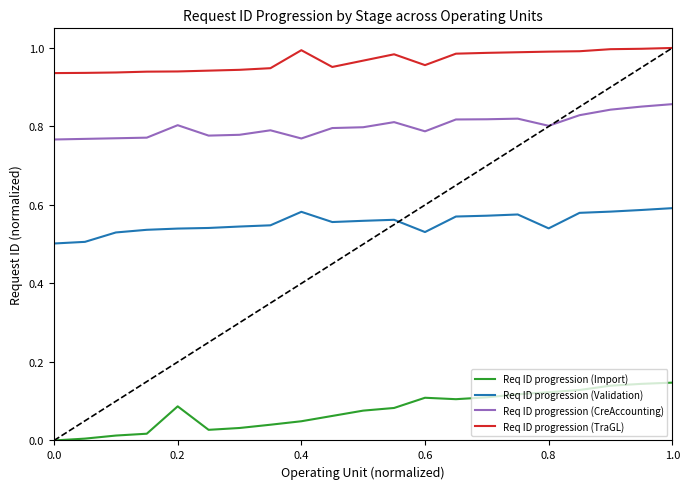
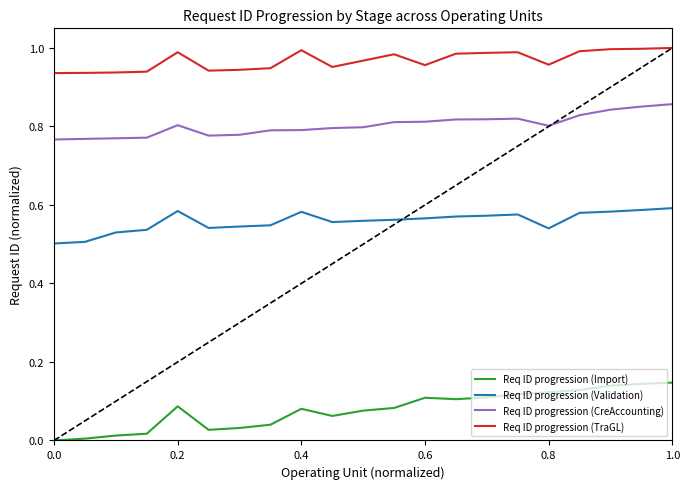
Req ID progression (Validation), 0.2: 0.54 -> 0.58
Req ID progression (TraGL), 0.2: 0.94 -> 0.99
Req ID progression (Import), 0.4: 0.05 -> 0.08
Req ID progression (CreAccounting), 0.4: 0.77 -> 0.79
Req ID progression (Validation), 0.6: 0.53 -> 0.57
Req ID progression (CreAccounting), 0.6: 0.79 -> 0.81
Req ID progression (TraGL), 0.8: 0.99 -> 0.96
